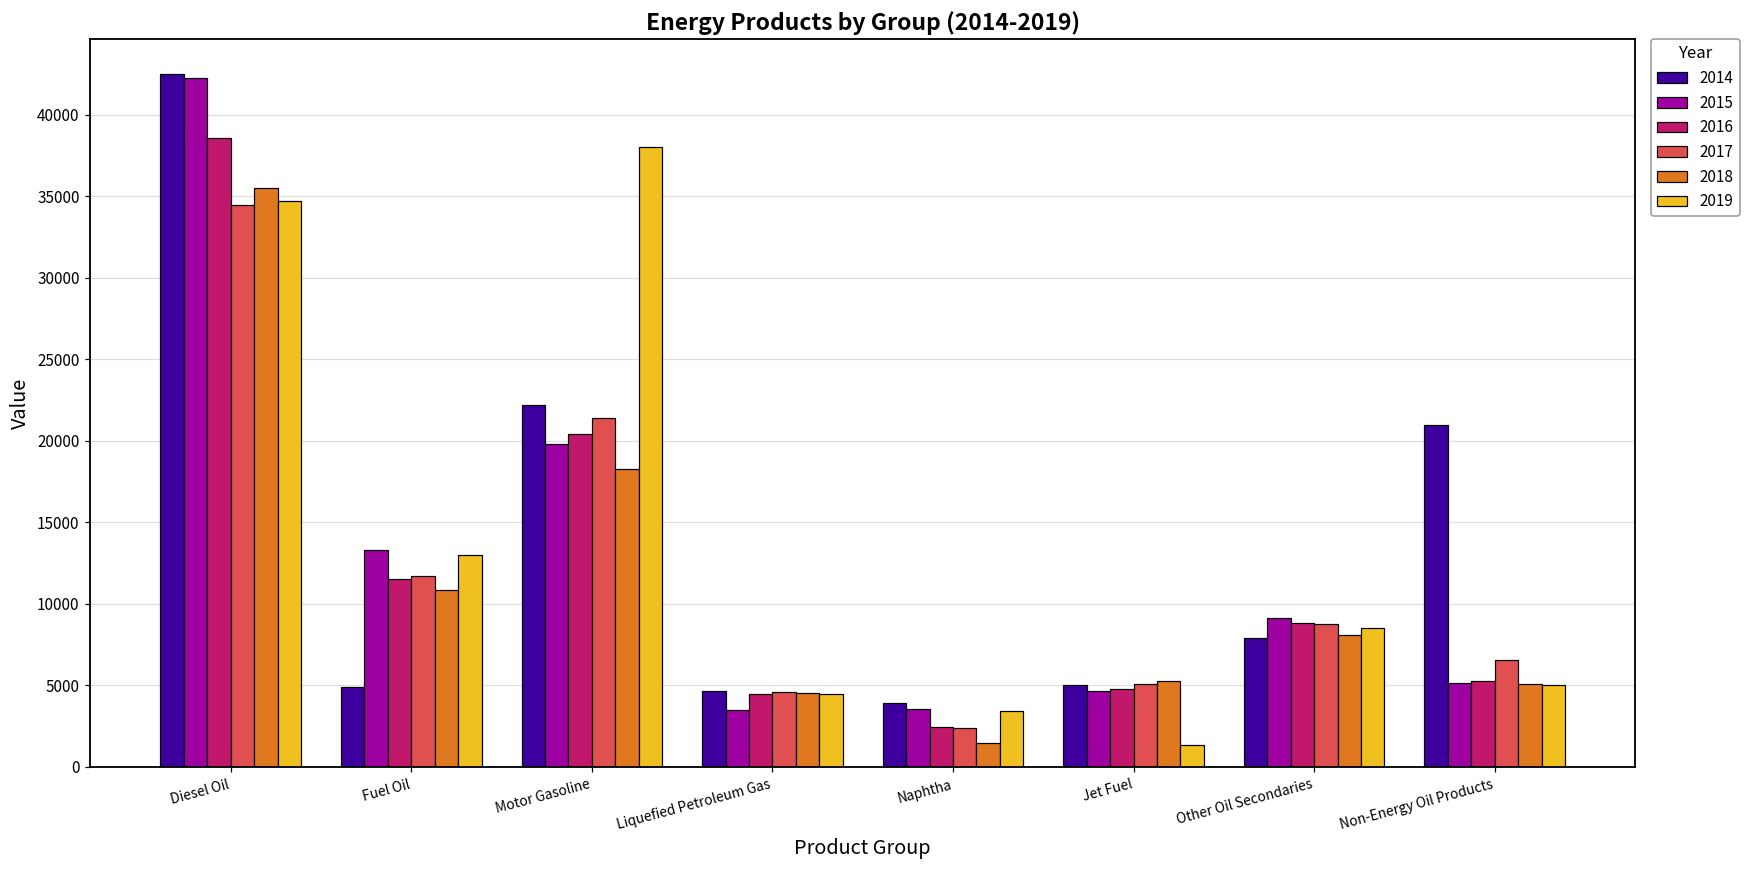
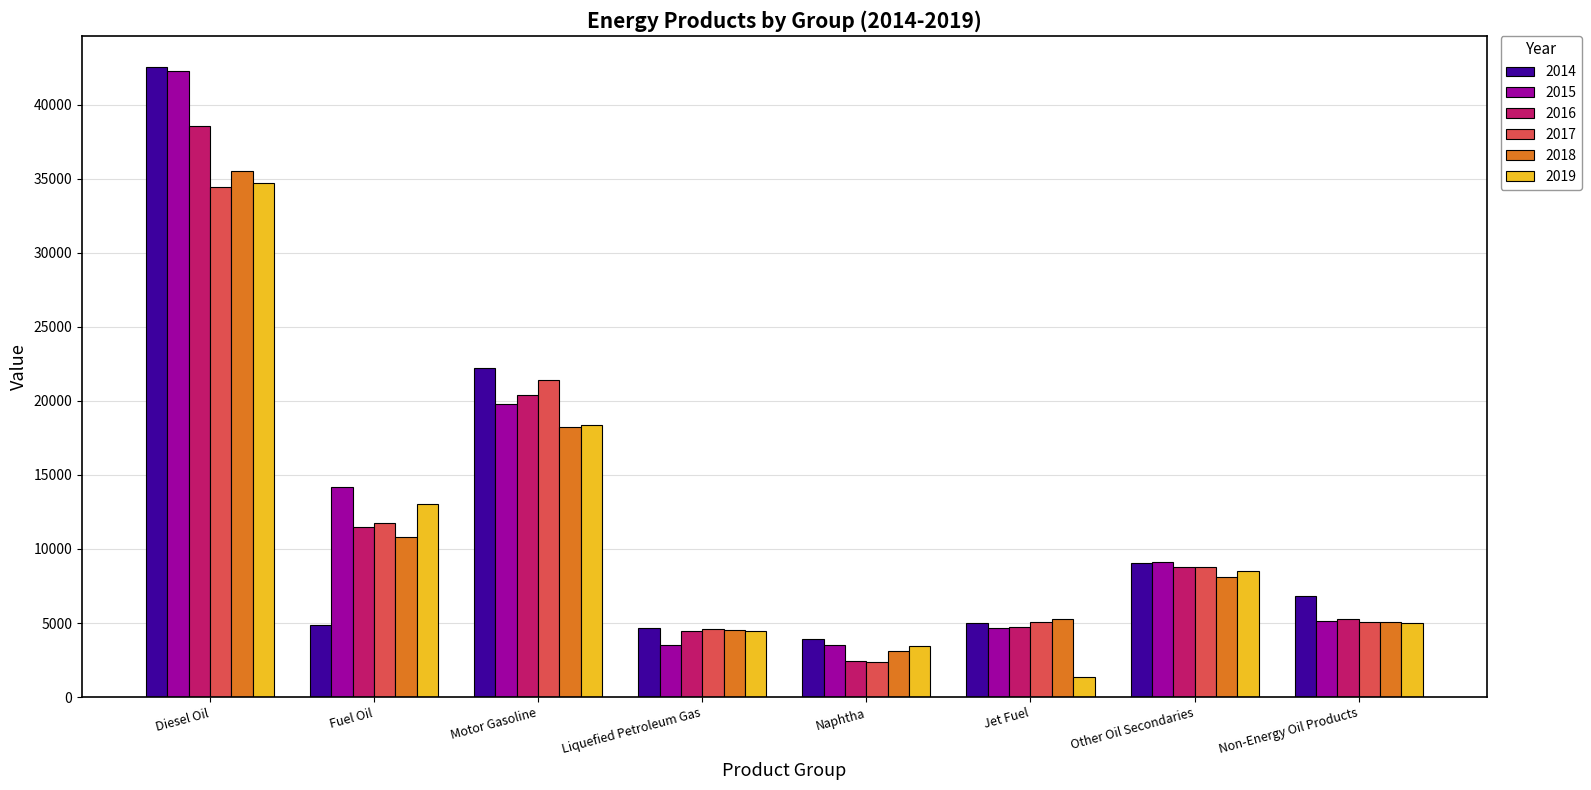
2015, Fuel Oil: 13300 -> 14200
2019, Motor Gasoline: 38000 -> 18400
2018, Naphtha: 1400 -> 3100
2014, Other Oil Secondaries: 7900 -> 9000
2014, Non-Energy Oil Products: 21000 -> 6800
2017, Non-Energy Oil Products: 6600 -> 5100
